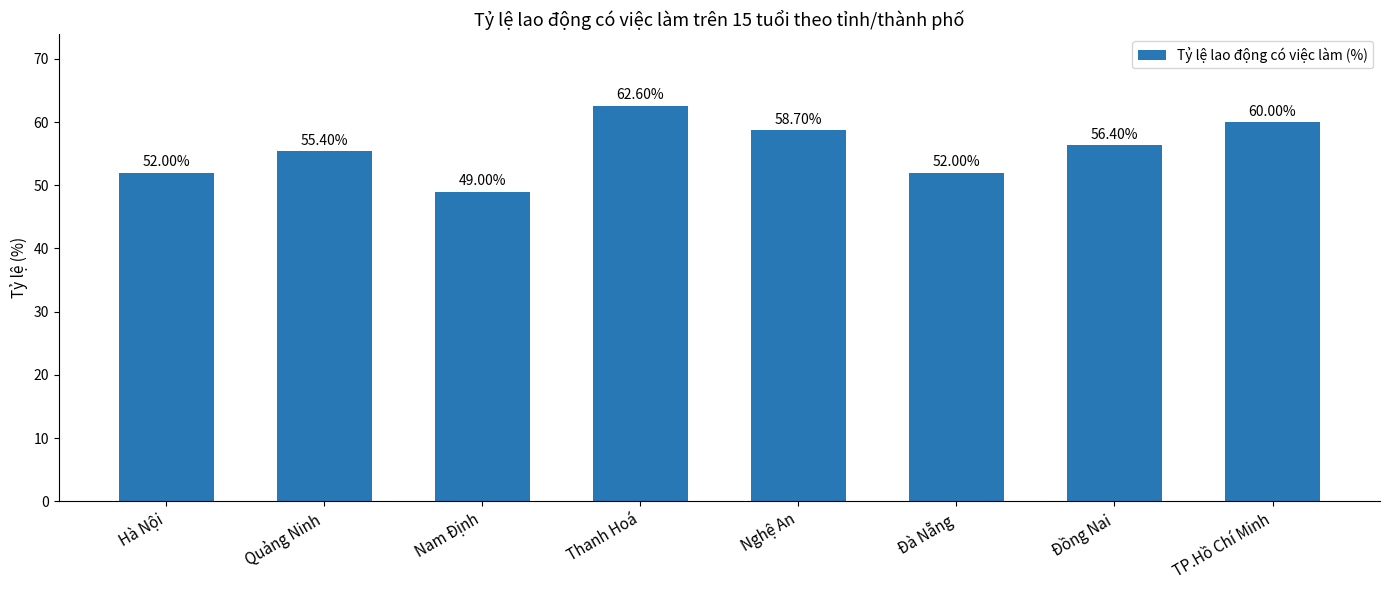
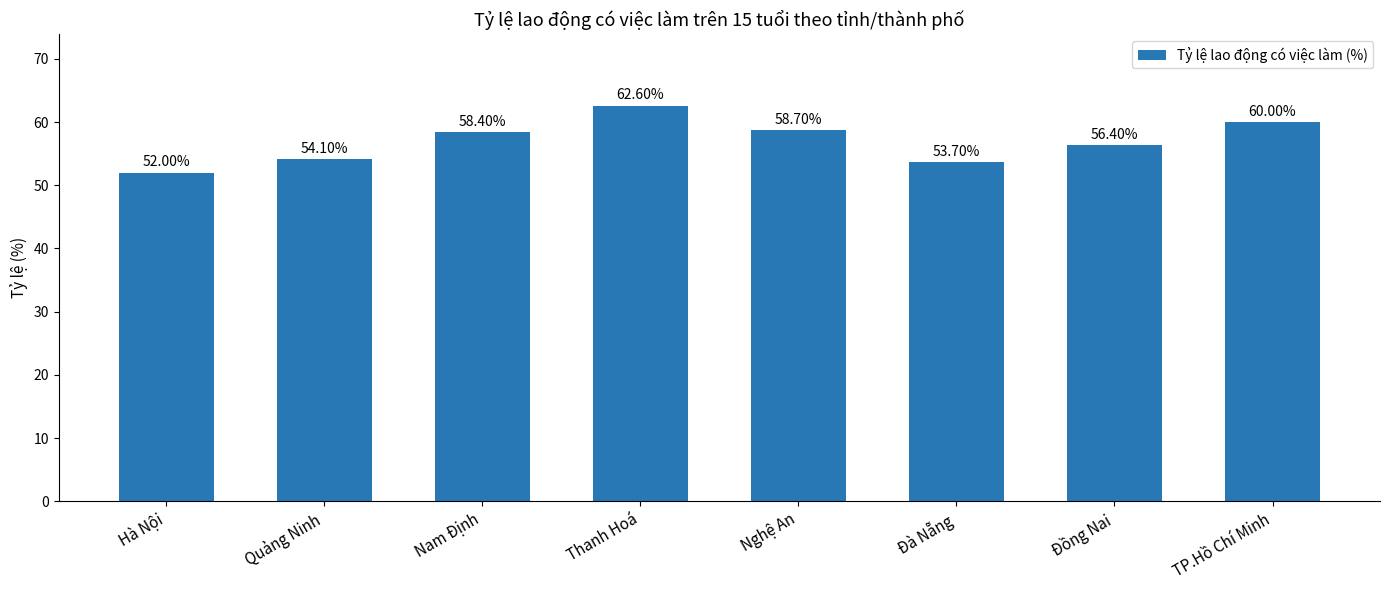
Quảng Ninh: 55.40% -> 54.10%
Nam Định: 49.00% -> 58.40%
Đà Nẵng: 52.00% -> 53.70%
